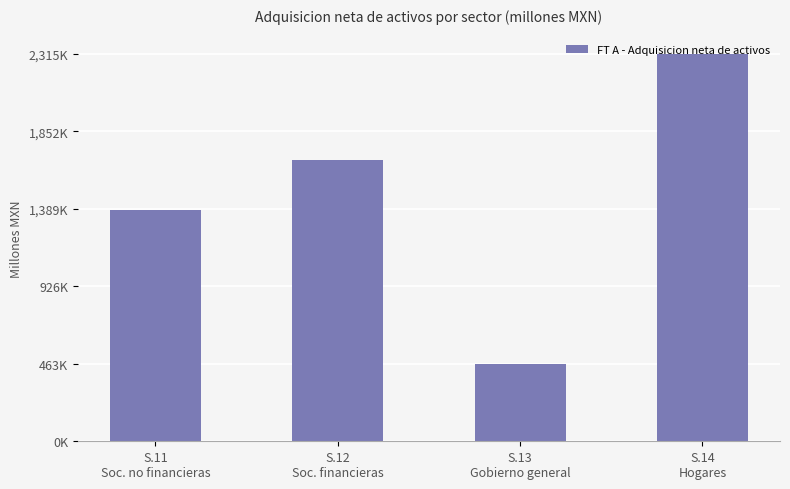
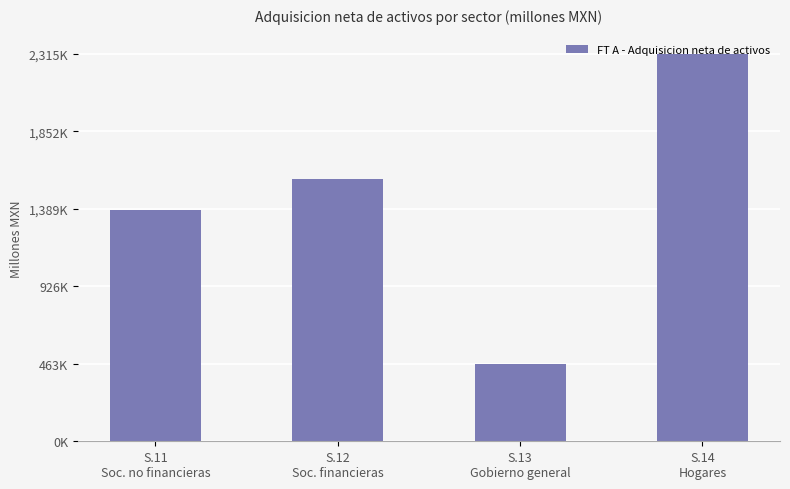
S.12 Soc. financieras: 1,680,000 -> 1,570,000
